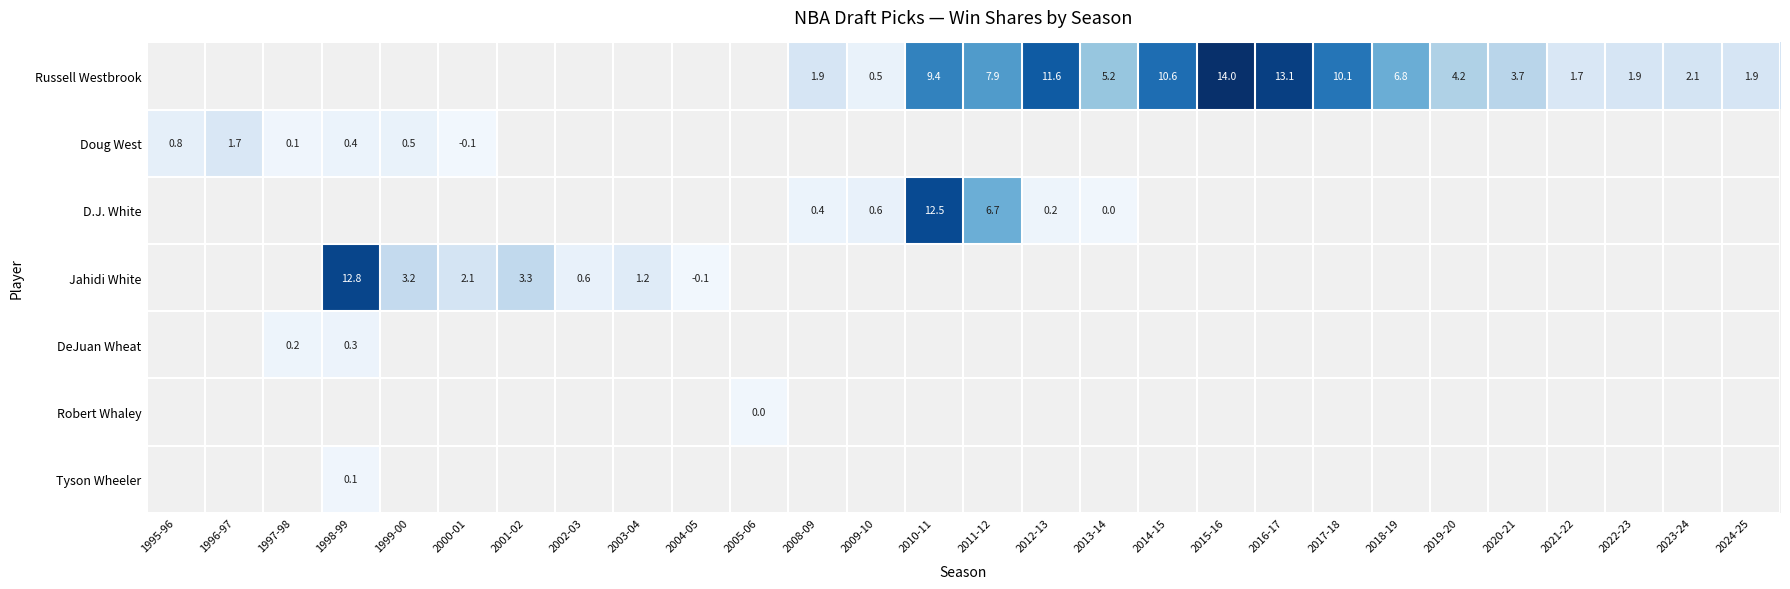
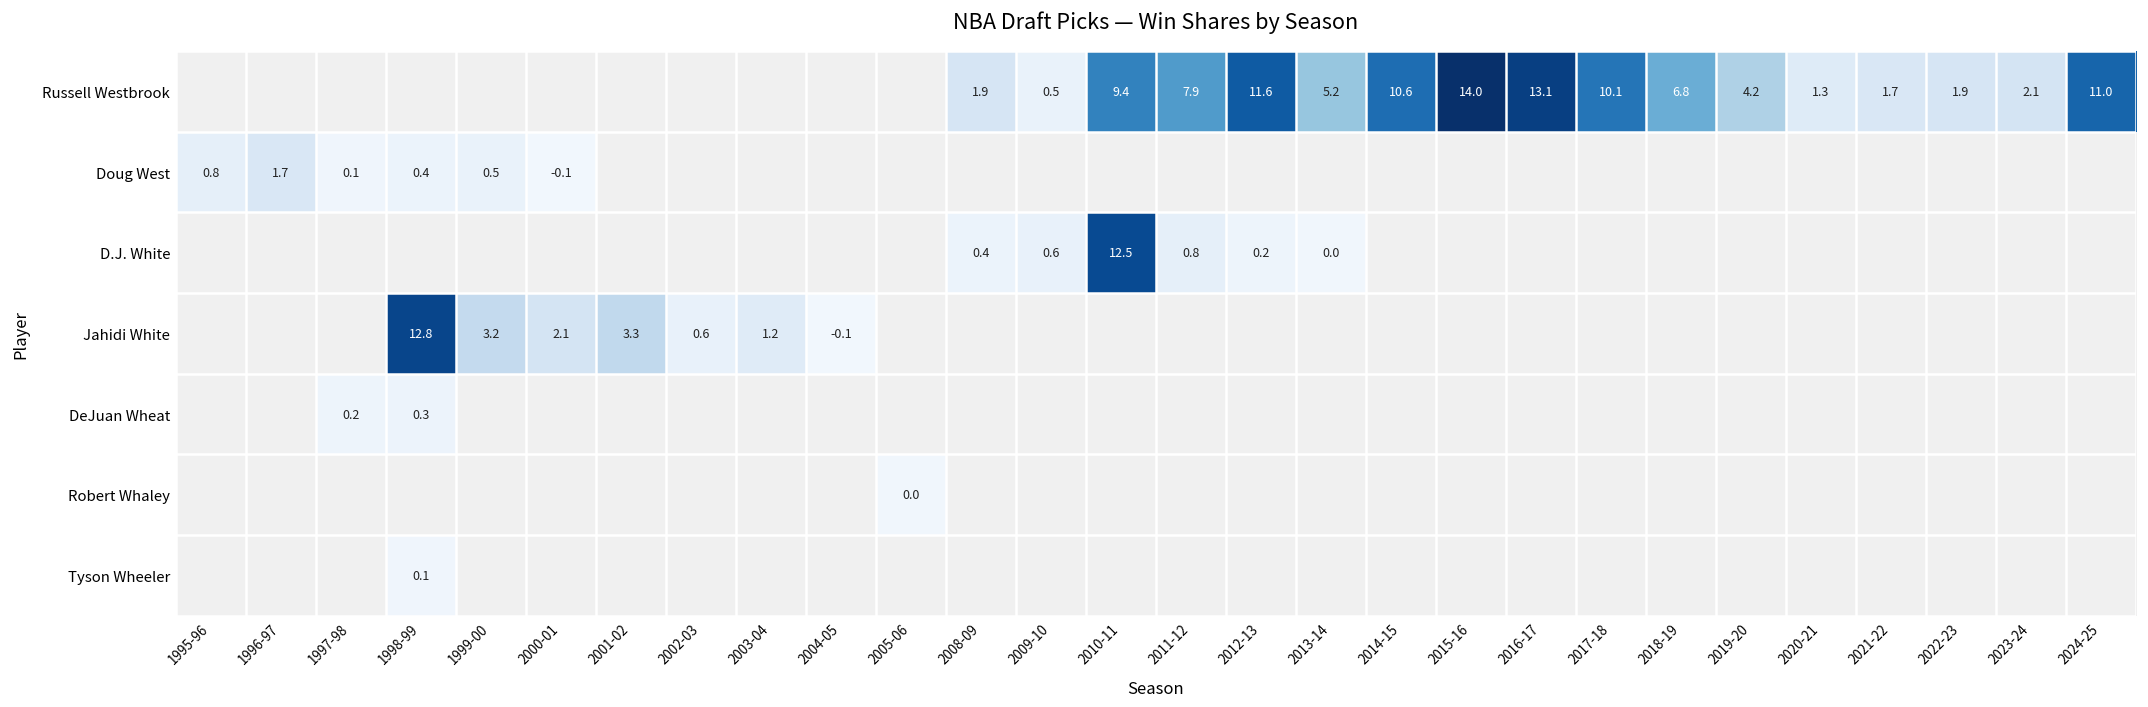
Russell Westbrook, 2020-21: 3.7 -> 1.3
Russell Westbrook, 2024-25: 1.9 -> 11.0
D.J. White, 2011-12: 6.7 -> 0.8
